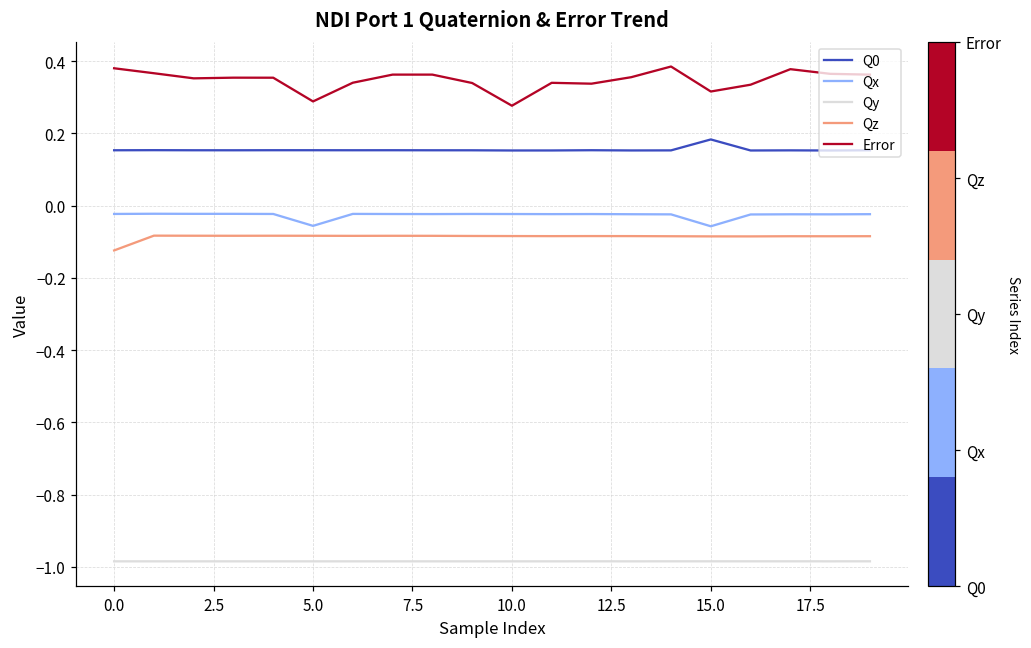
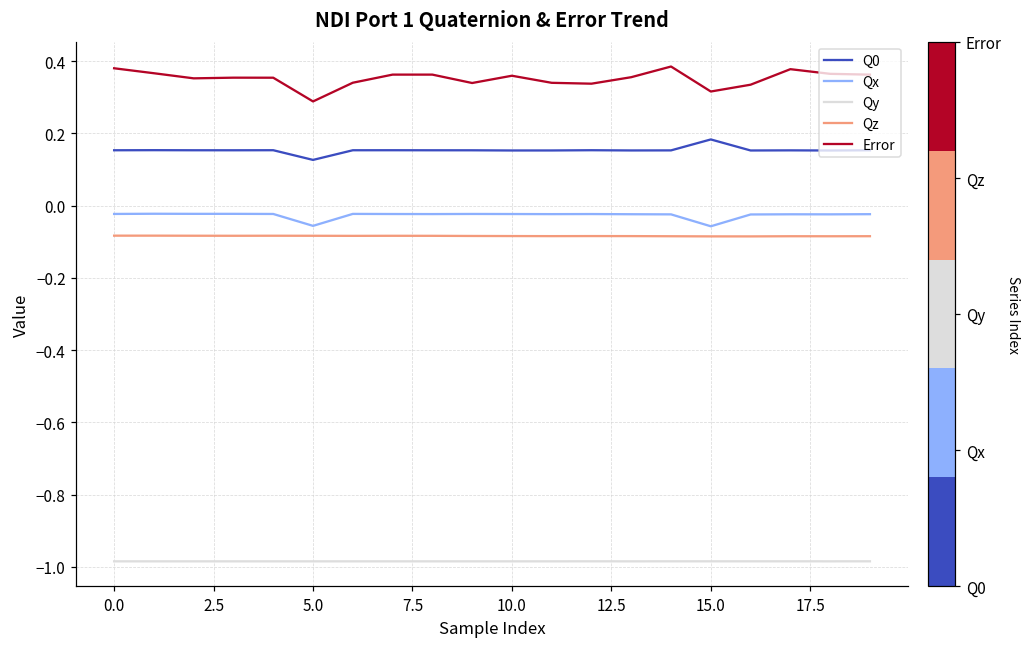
Qz, 0.0: -0.12 -> -0.08
Q0, 5.0: 0.15 -> 0.13
Error, 10.0: 0.28 -> 0.36
